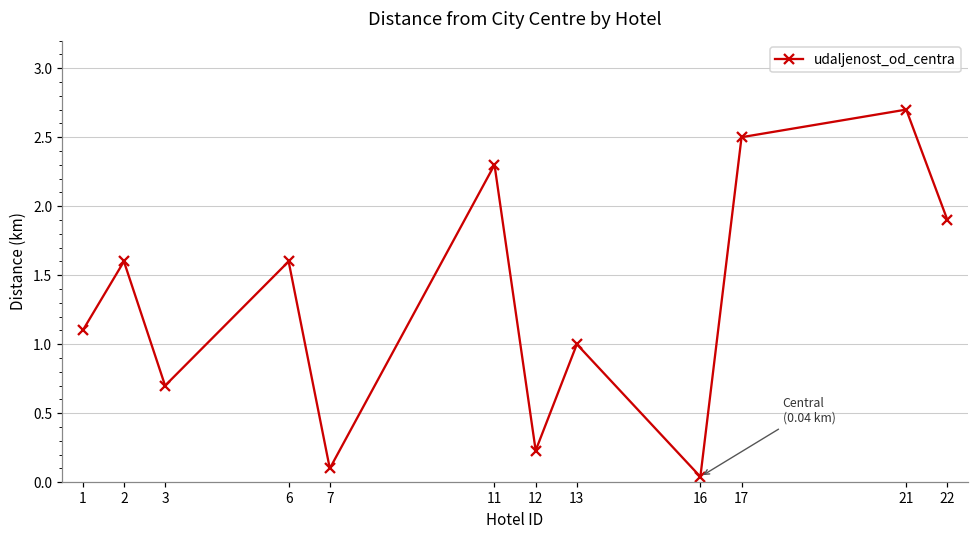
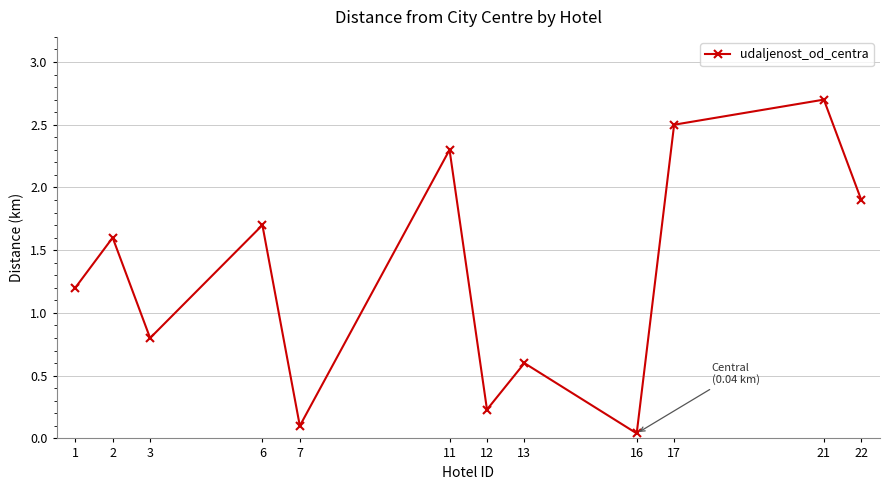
1: 1.1 -> 1.2
3: 0.7 -> 0.8
6: 1.6 -> 1.7
13: 1.0 -> 0.6
